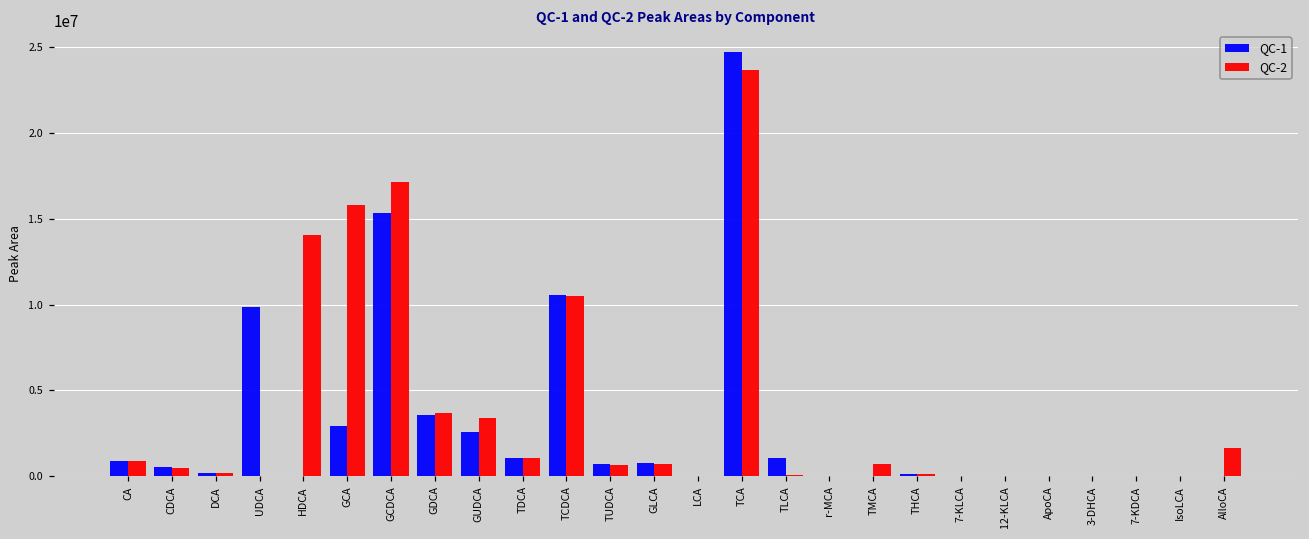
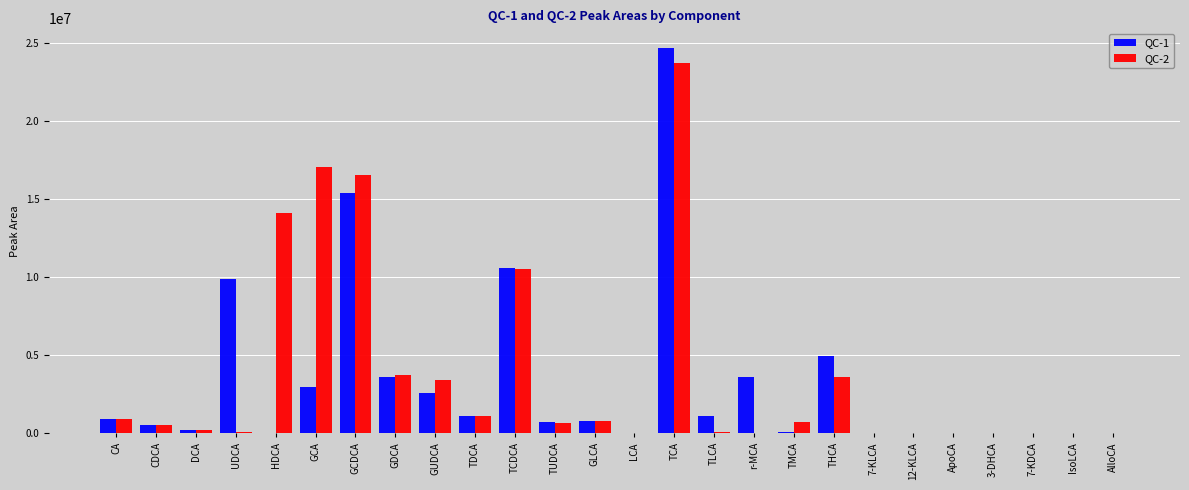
QC-2, GCA: 15800000 -> 17000000
QC-2, GCDCA: 17100000 -> 16500000
QC-1, r-MCA: 0 -> 3600000
QC-1, THCA: 100000 -> 4900000
QC-2, THCA: 100000 -> 3600000
QC-2, AlloCA: 1600000 -> 0
